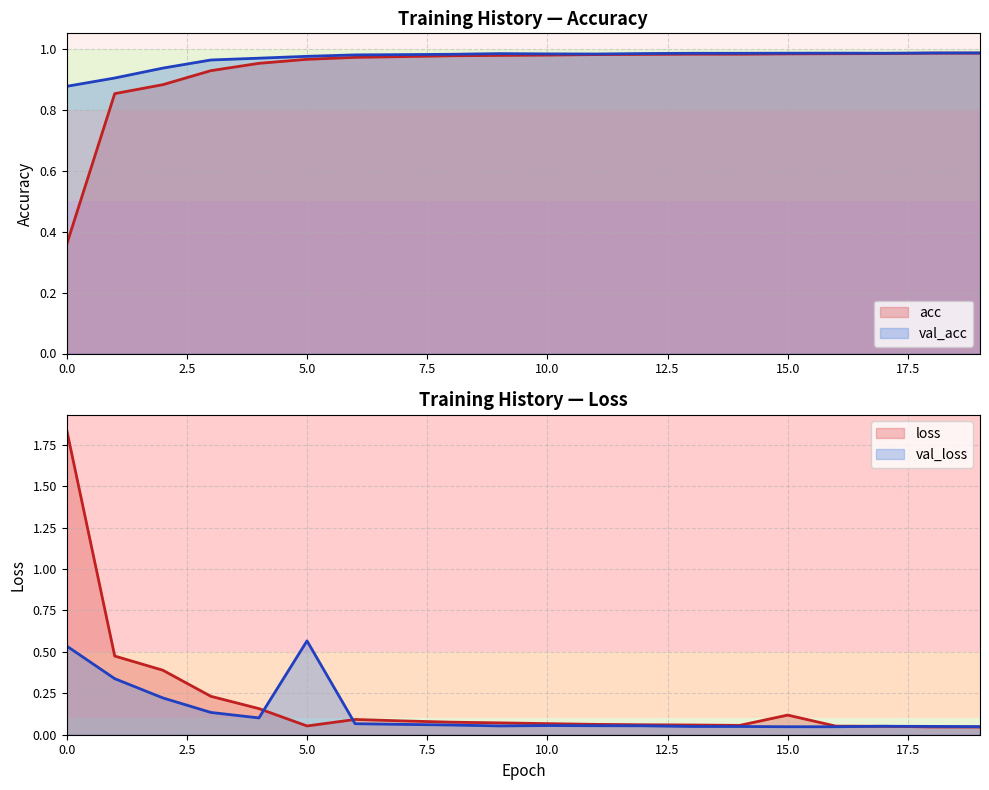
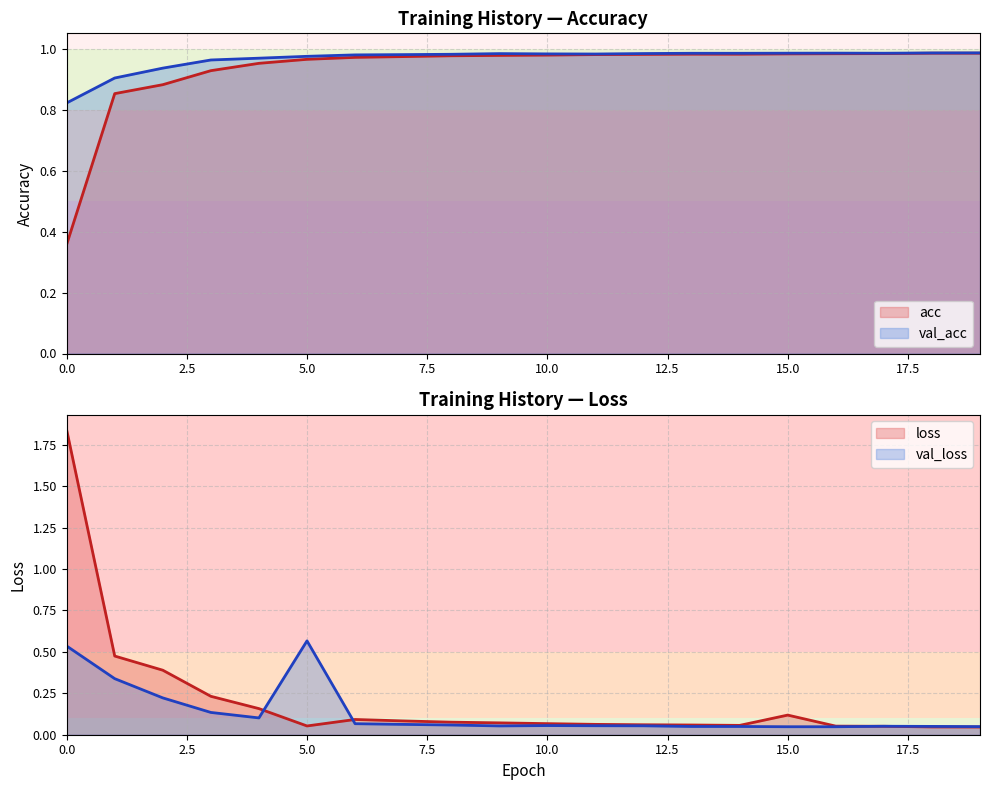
Training History — Accuracy, val_acc, 0.0: 0.88 -> 0.82
